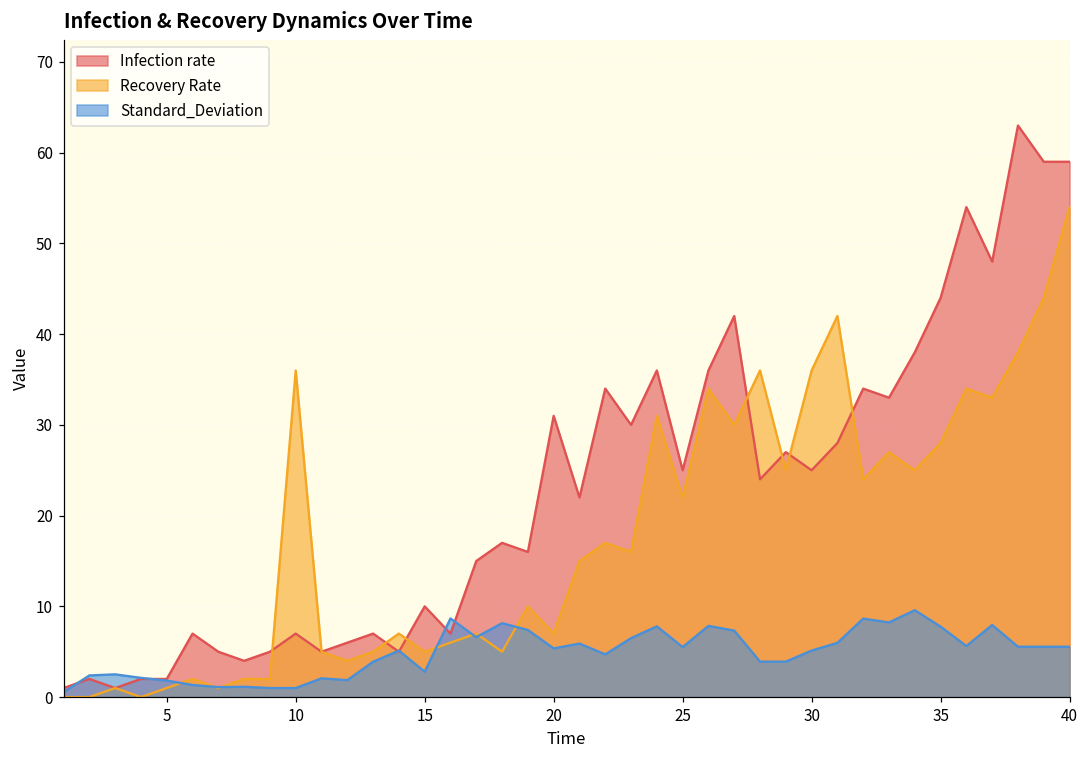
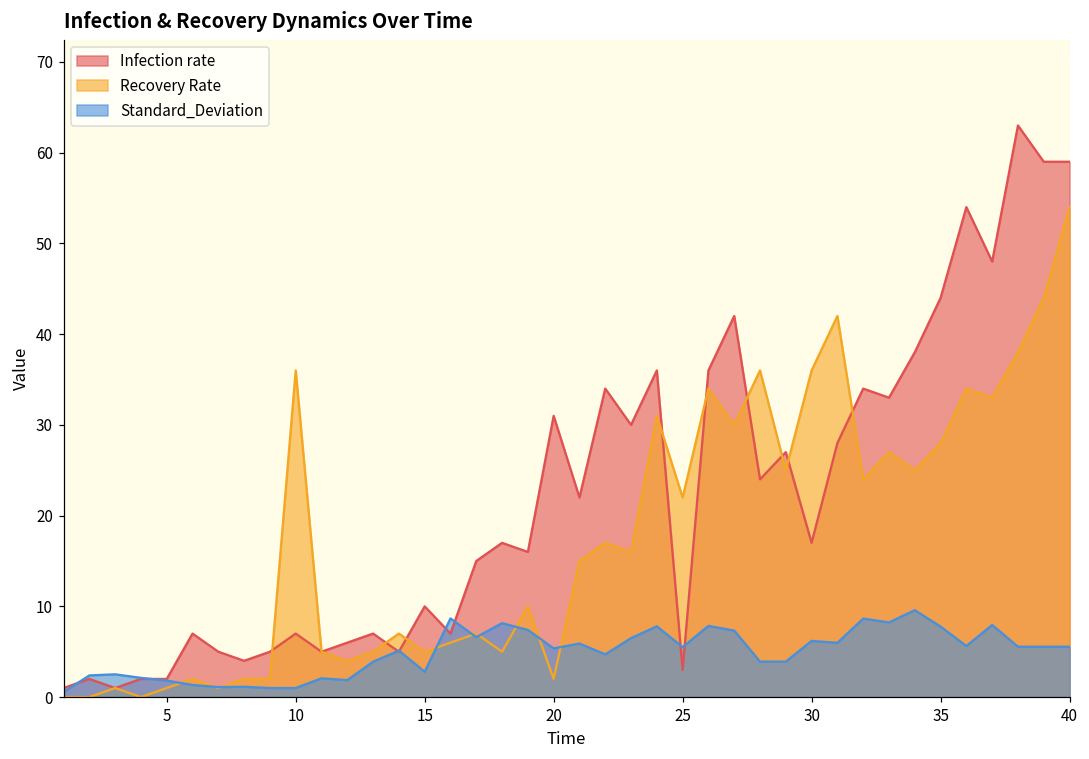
Recovery Rate, 20: 7 -> 2
Infection rate, 25: 25 -> 3
Infection rate, 30: 25 -> 17
Standard_Deviation, 30: 5 -> 6
